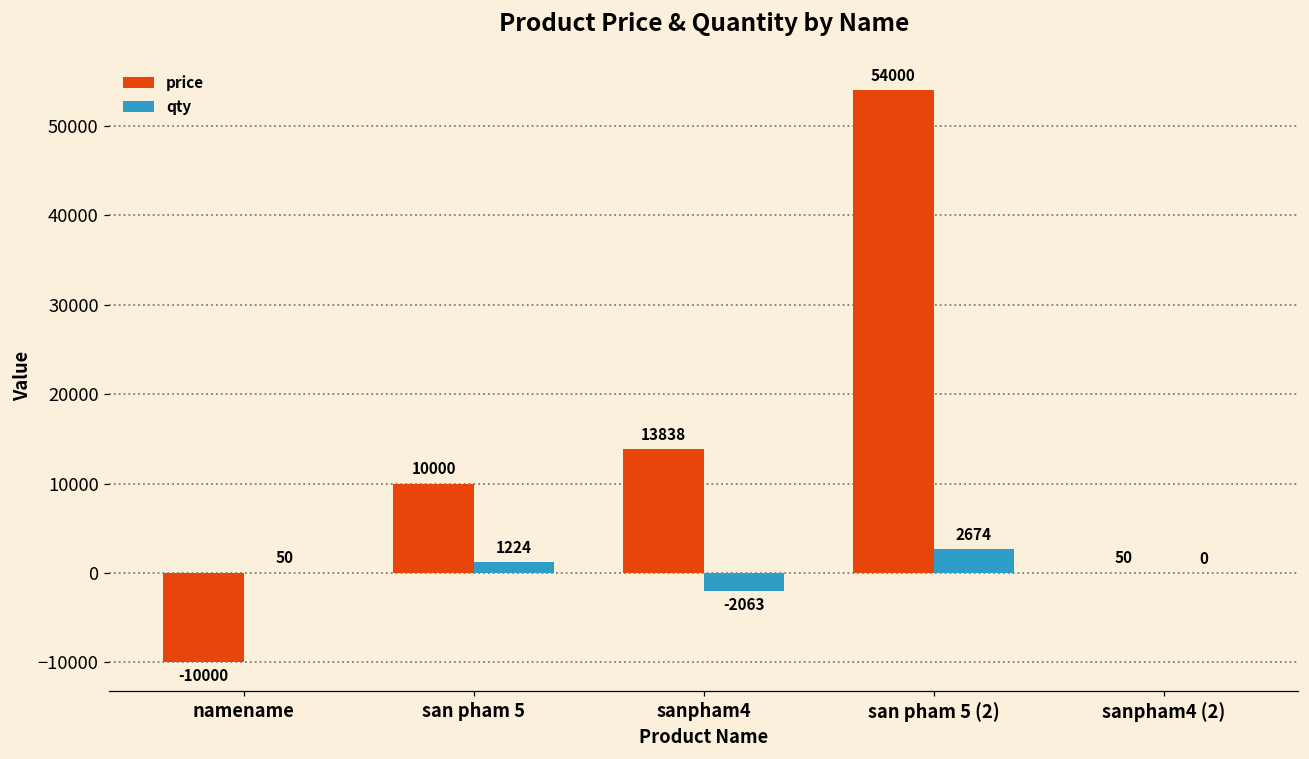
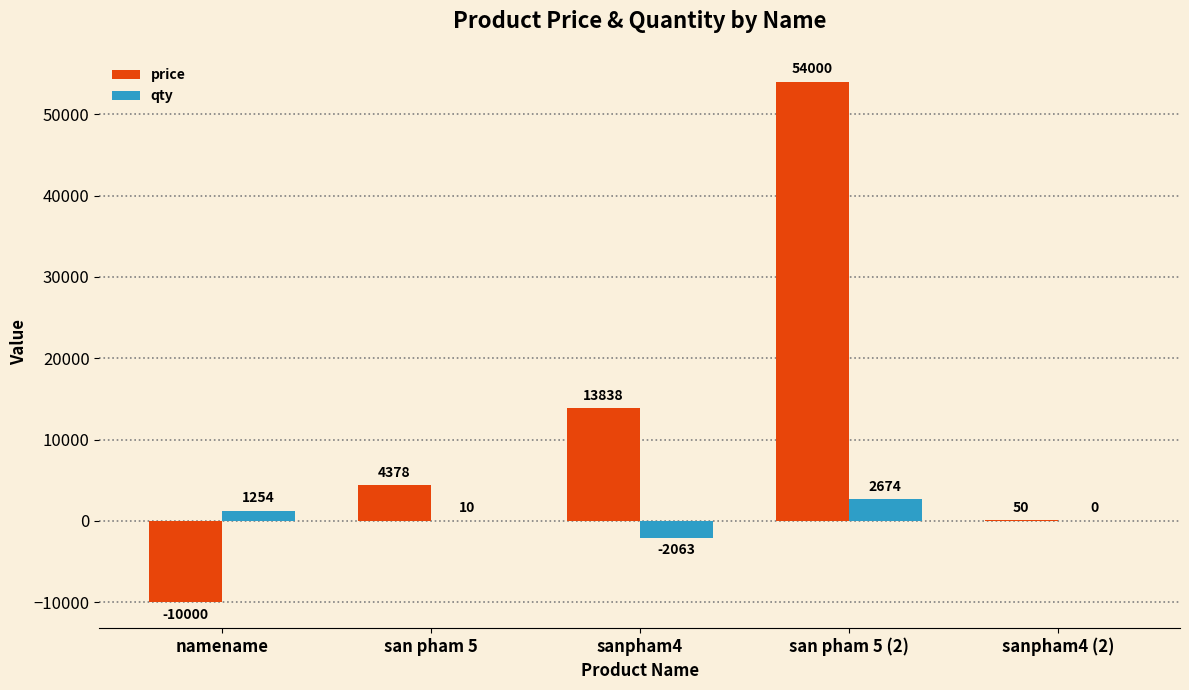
qty, namename: 50 -> 1254
price, san pham 5: 10000 -> 4378
qty, san pham 5: 1224 -> 10
